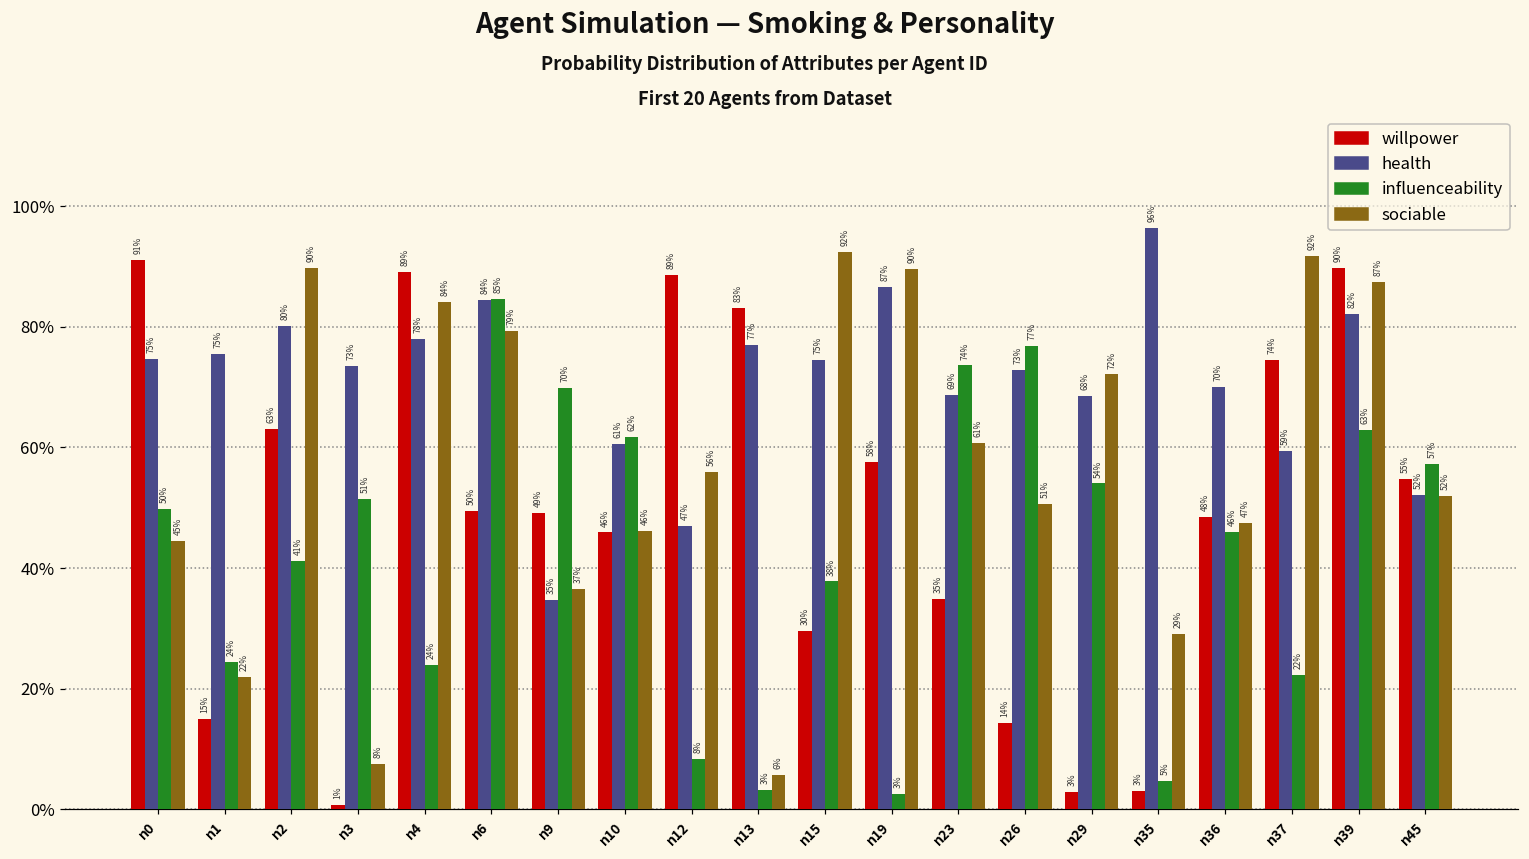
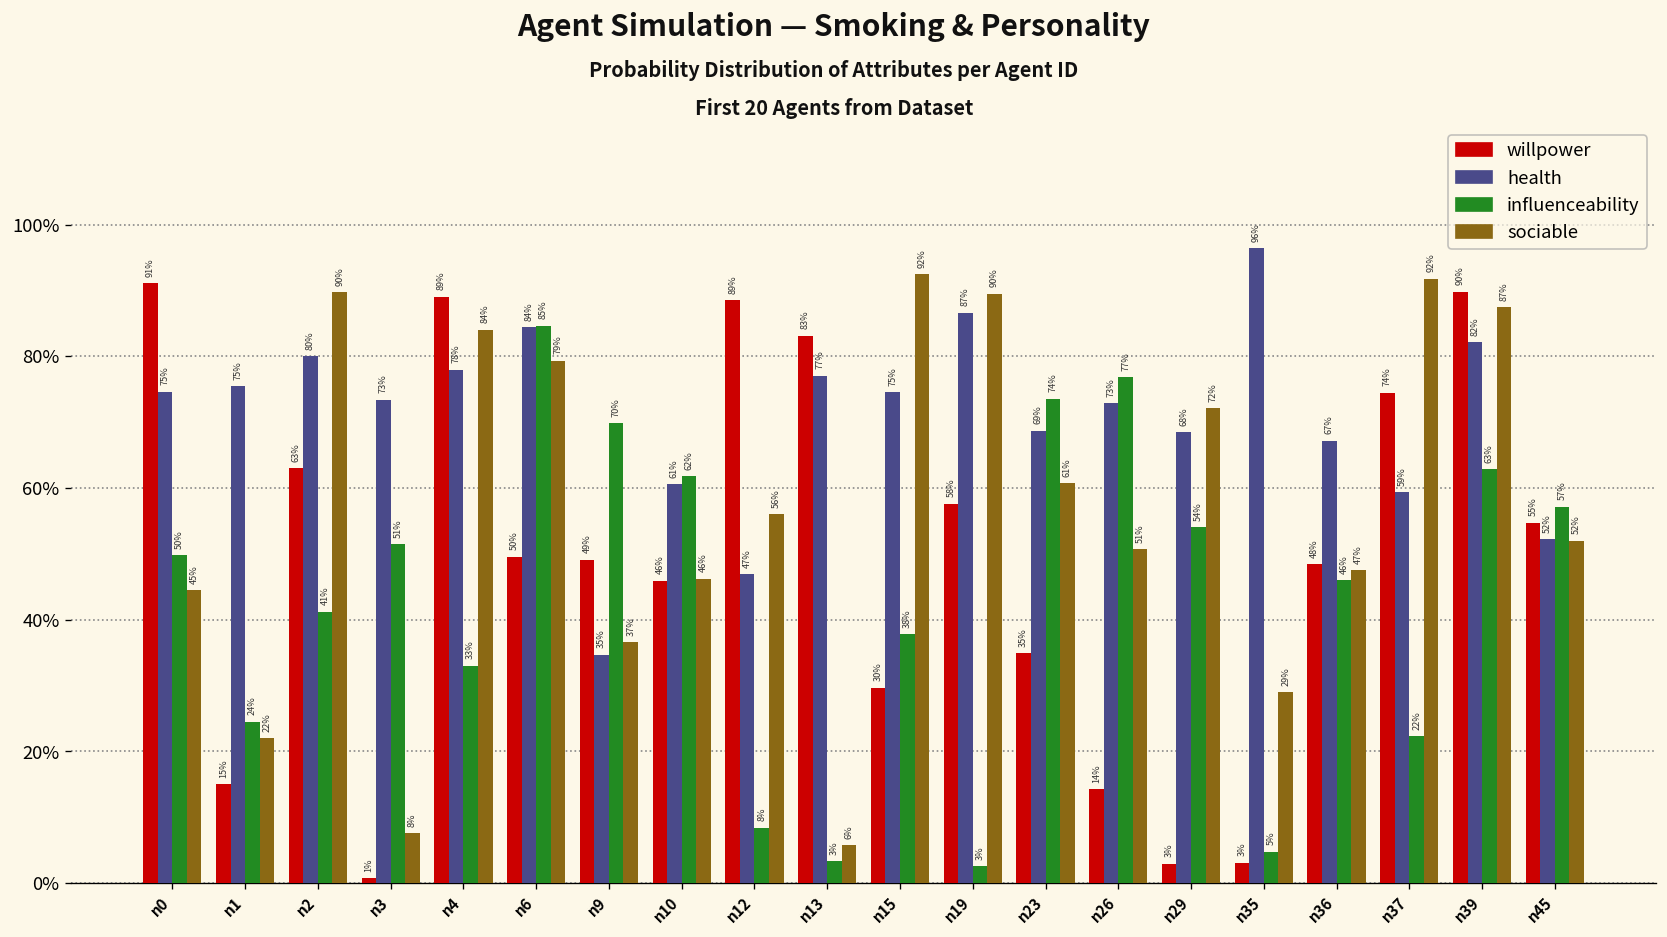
influenceability, n4: 24% -> 33%
health, n36: 70% -> 67%
